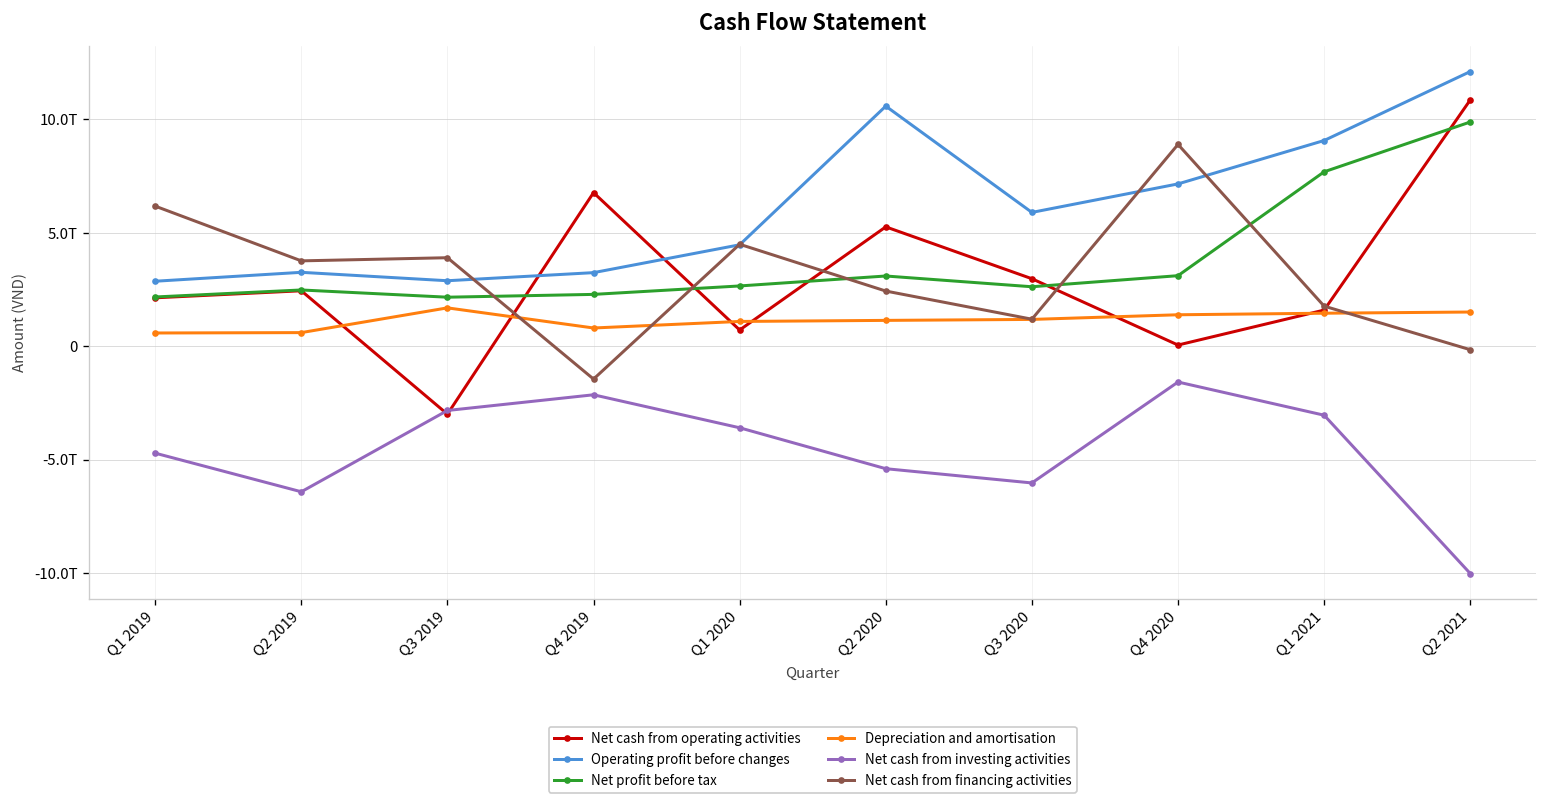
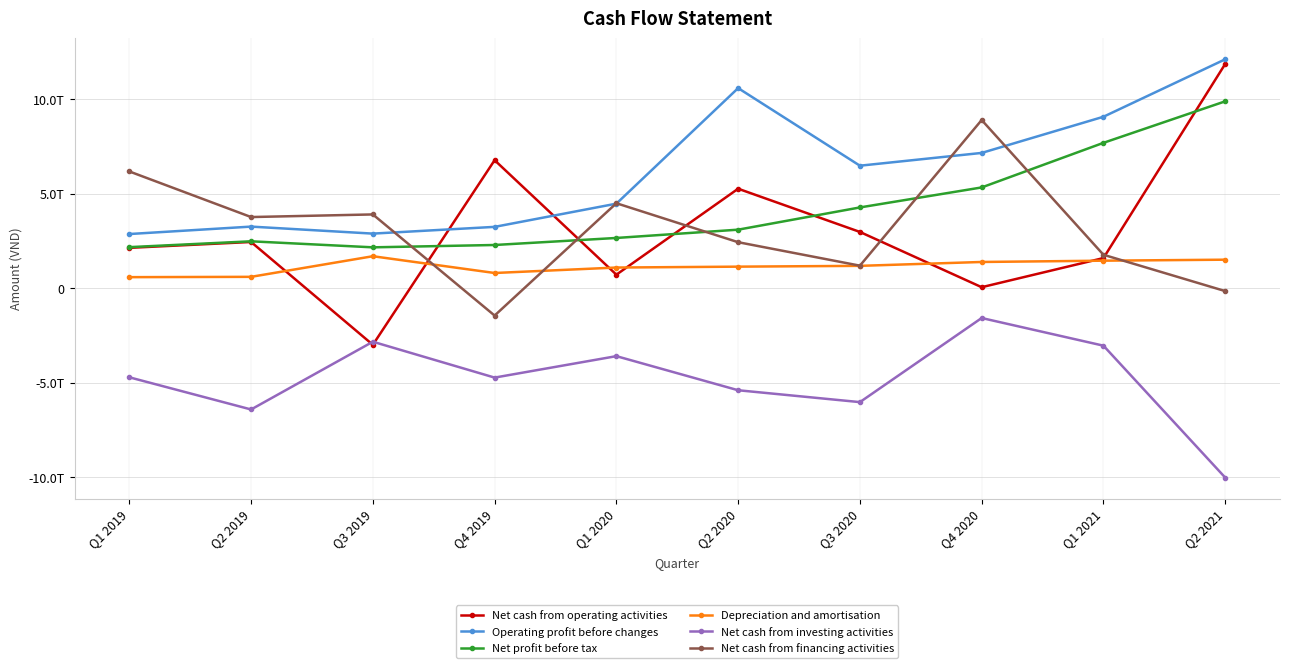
Net cash from investing activities, Q4 2019: -2.1T -> -4.7T
Operating profit before changes, Q3 2020: 5.9T -> 6.5T
Net profit before tax, Q3 2020: 2.6T -> 4.3T
Net profit before tax, Q4 2020: 3.1T -> 5.3T
Net cash from operating activities, Q2 2021: 10.9T -> 11.9T
